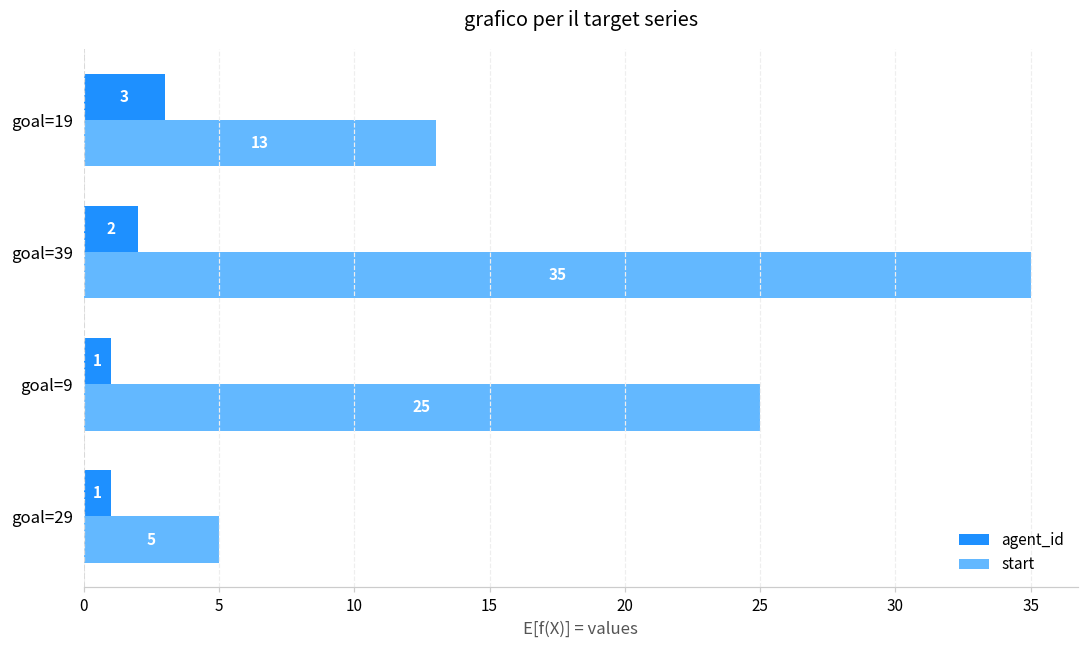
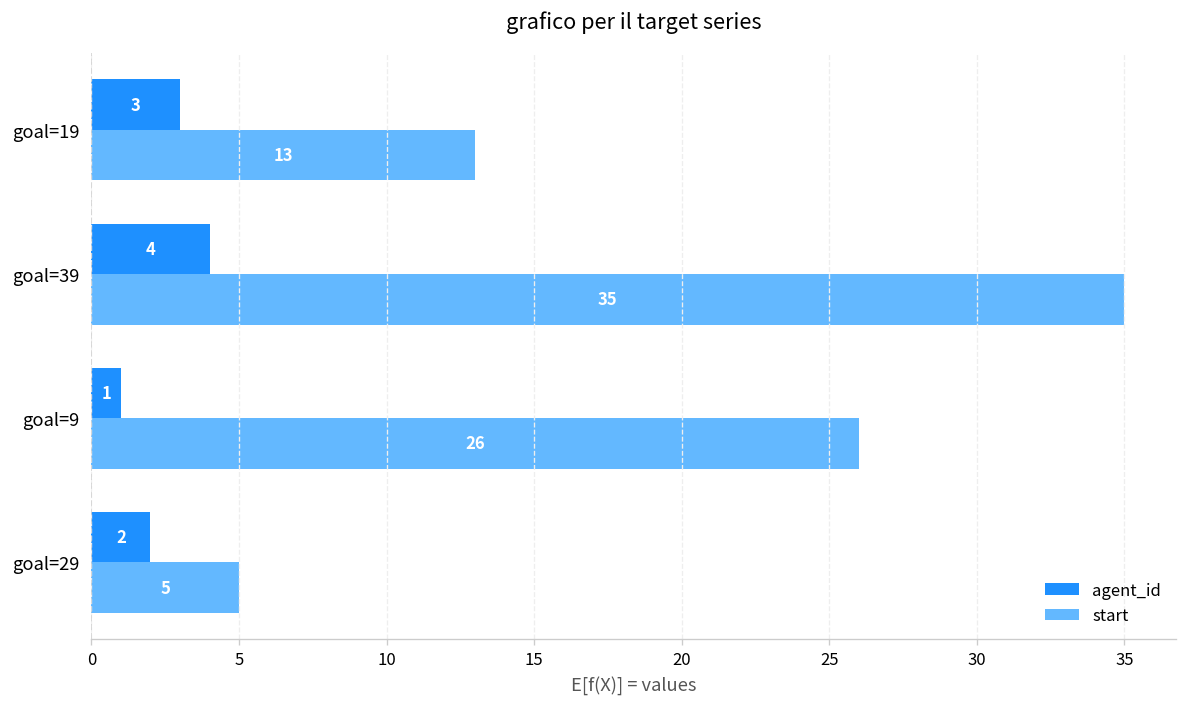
agent_id, goal=39: 2 -> 4
start, goal=9: 25 -> 26
agent_id, goal=29: 1 -> 2
